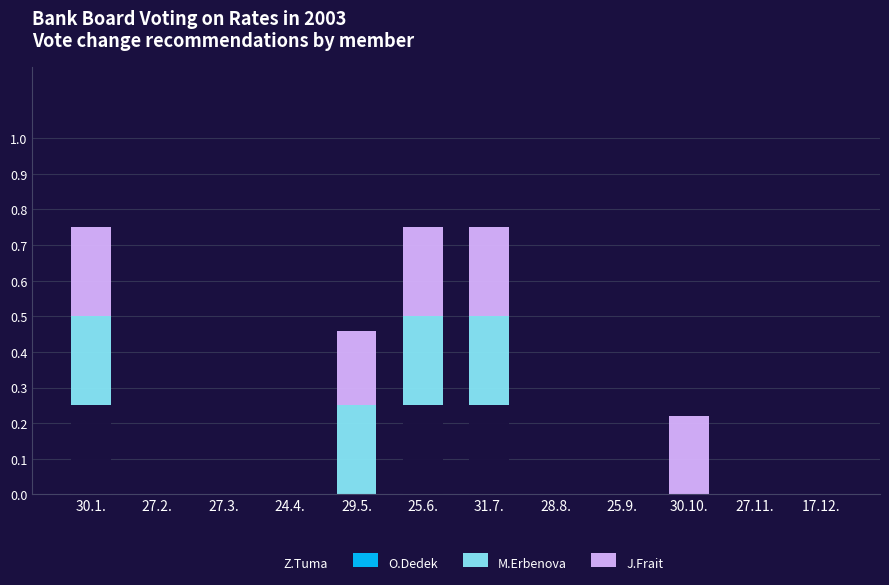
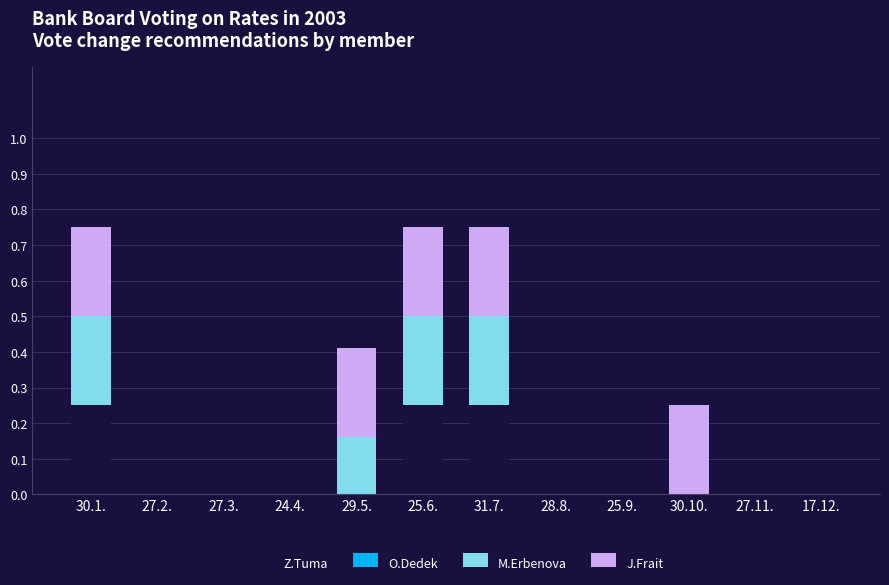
M.Erbenova, 29.5.: 0.25 -> 0.16
J.Frait, 29.5.: 0.21 -> 0.25
J.Frait, 30.10.: 0.22 -> 0.25
